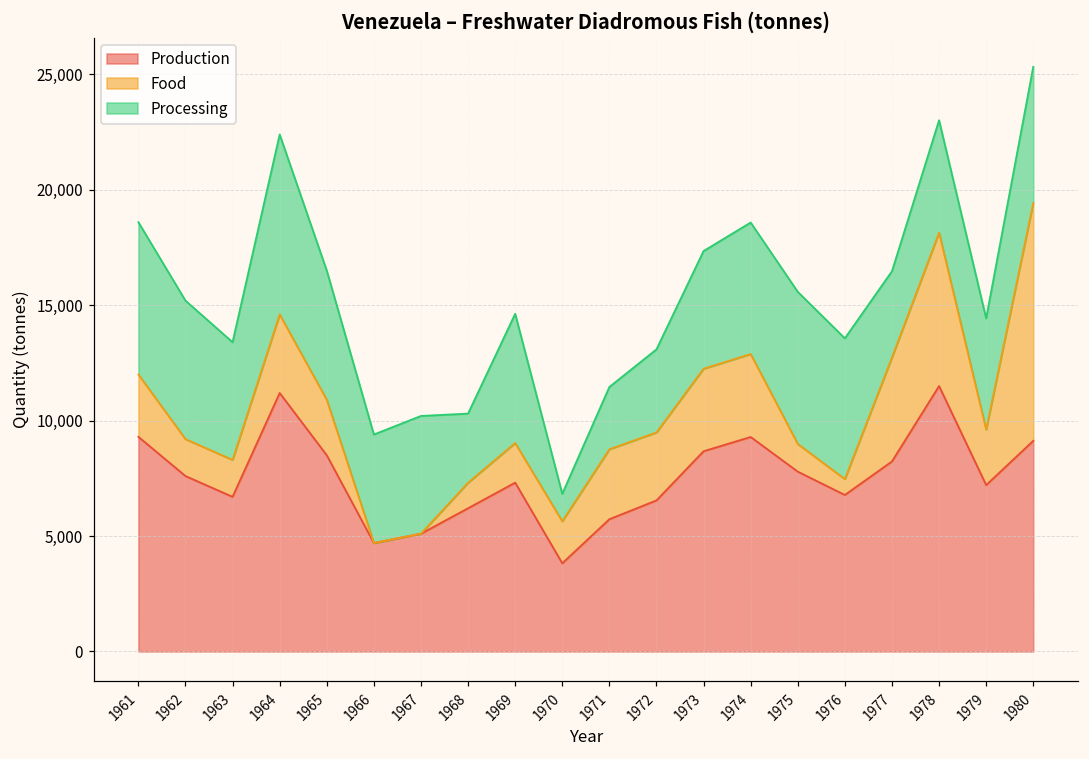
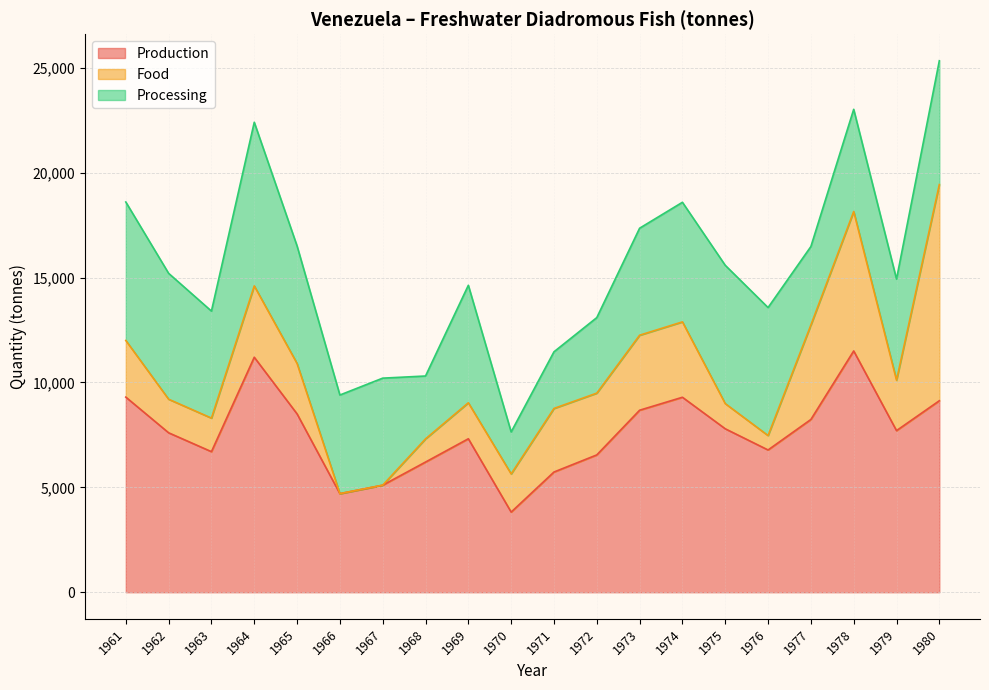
Processing, 1970: 1,200 -> 2,000
Production, 1979: 7,200 -> 7,700
